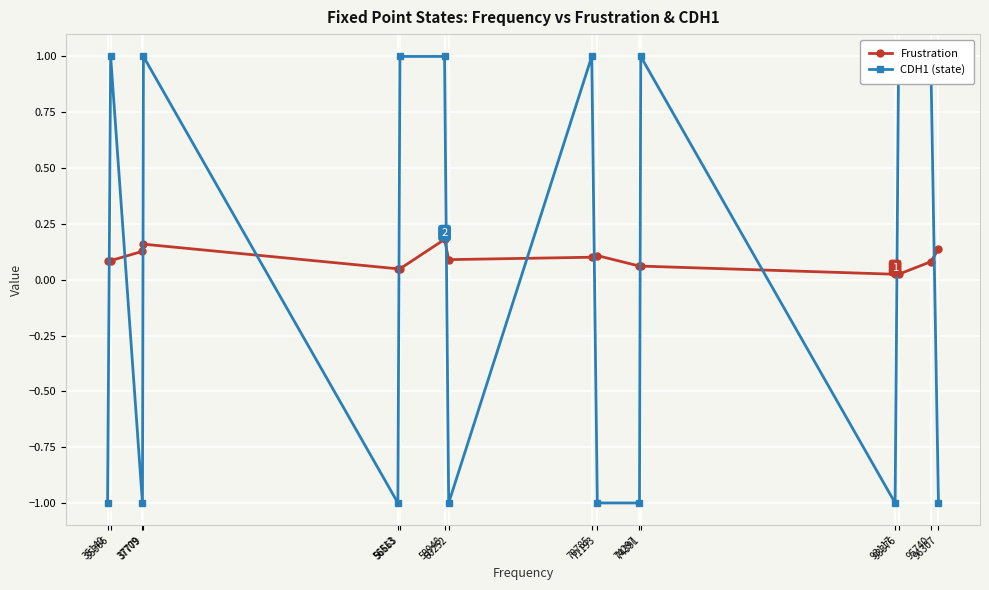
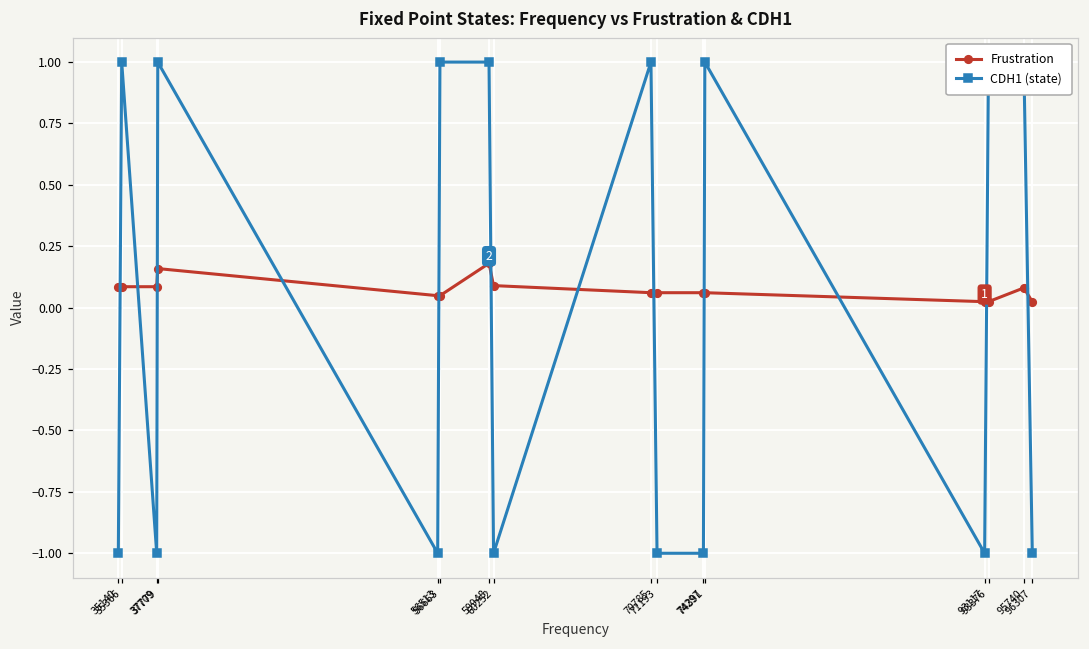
Frustration, 37709: 0.13 -> 0.09
Frustration, 70785: 0.10 -> 0.06
Frustration, 71193: 0.11 -> 0.06
Frustration, 96307: 0.14 -> 0.02
